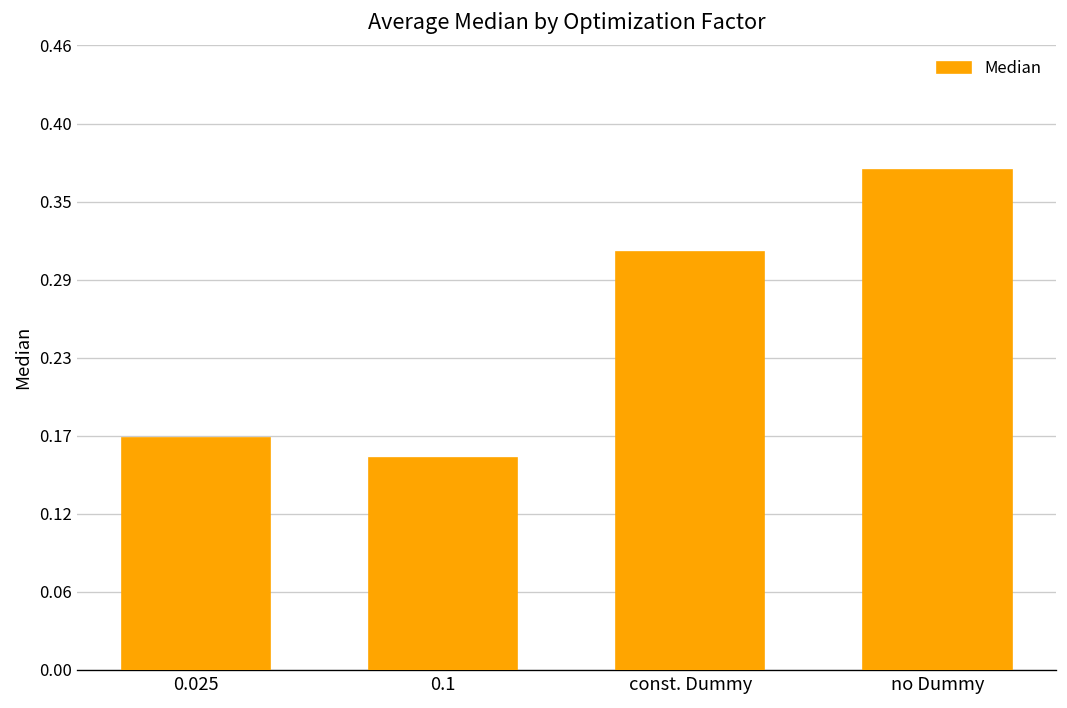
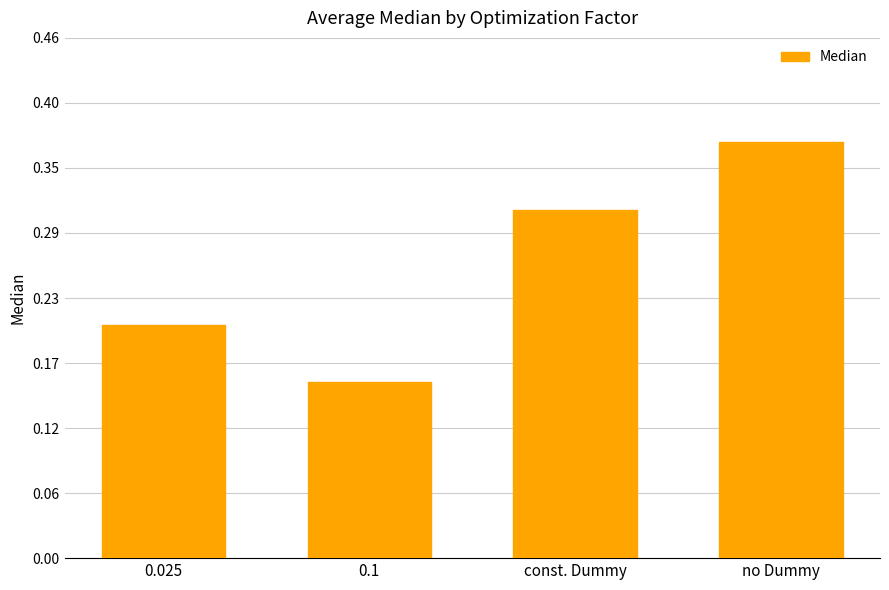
0.025: 0.172 -> 0.207
